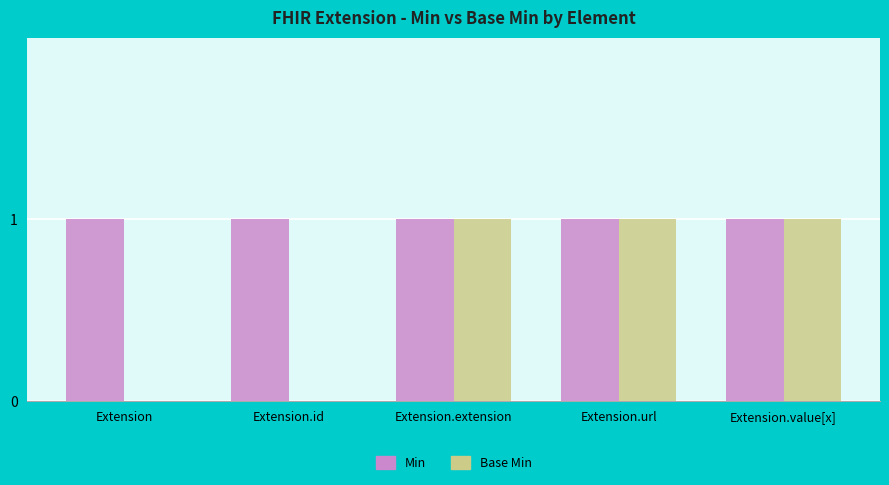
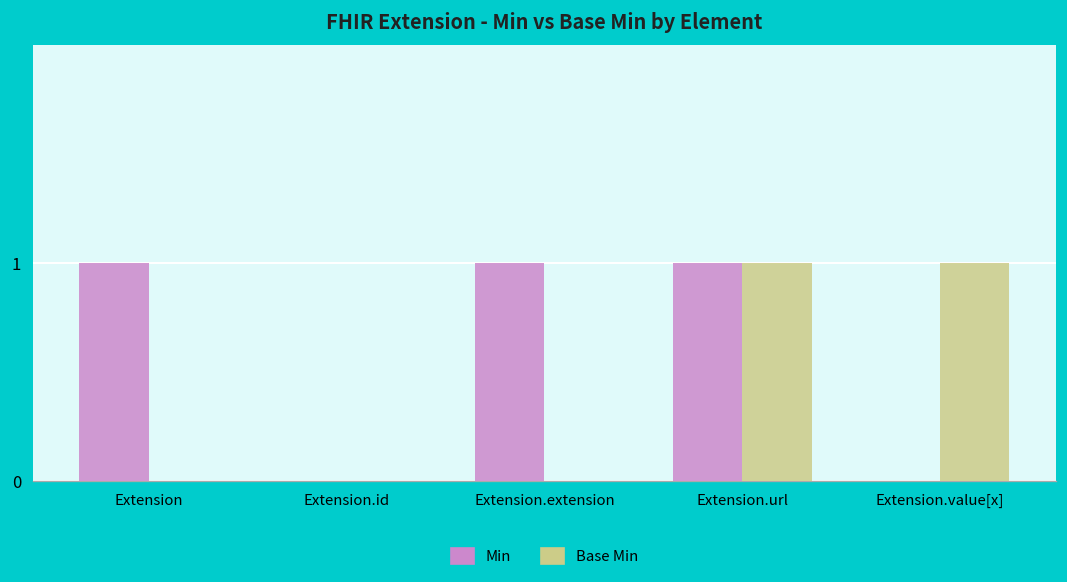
Min, Extension.id: 1 -> 0
Base Min, Extension.extension: 1 -> 0
Min, Extension.value[x]: 1 -> 0
